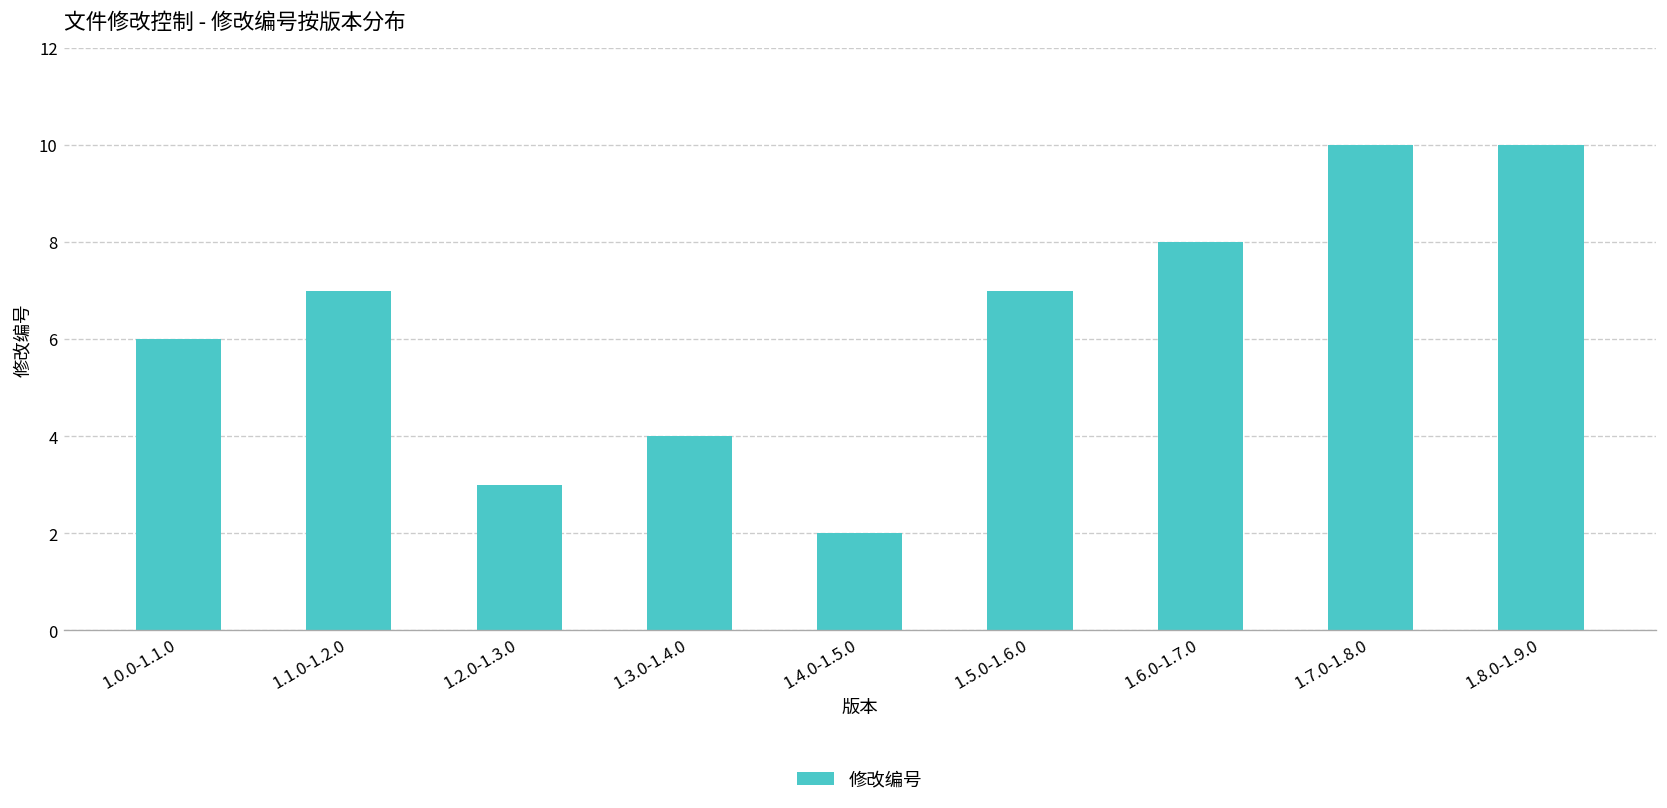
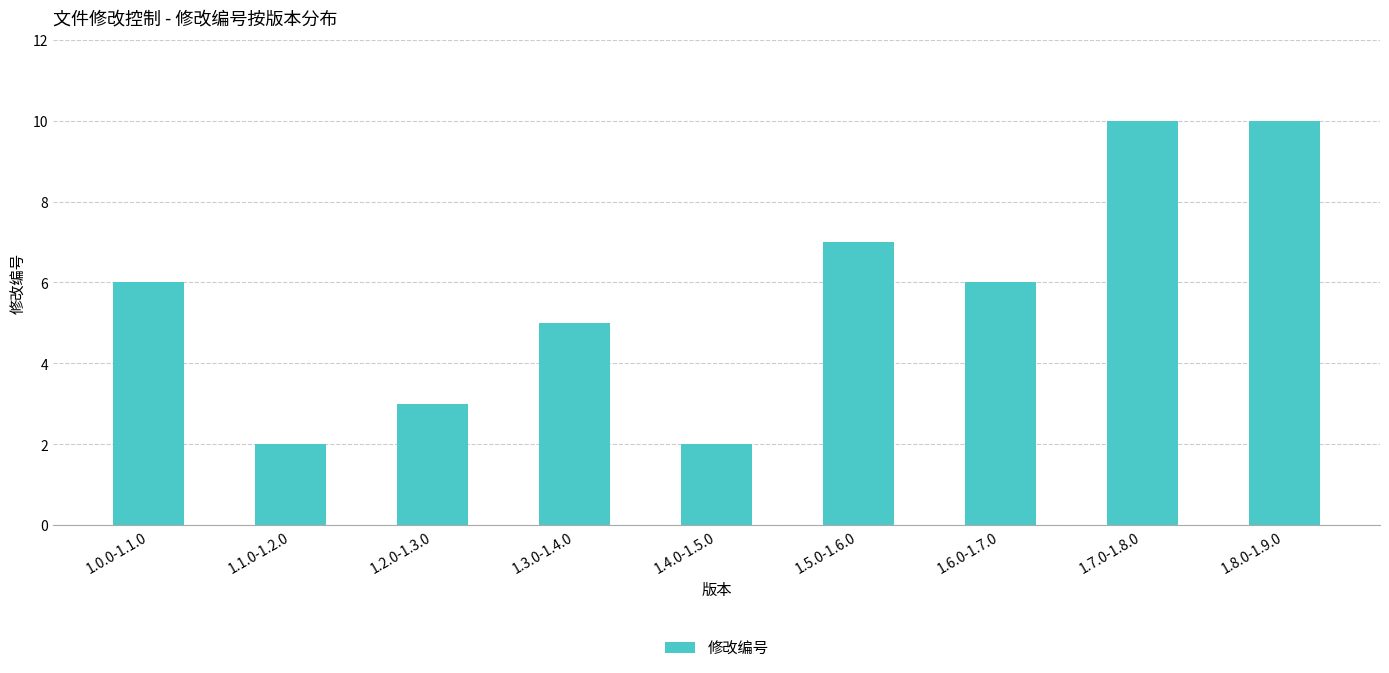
1.1.0-1.2.0: 7 -> 2
1.3.0-1.4.0: 4 -> 5
1.6.0-1.7.0: 8 -> 6
